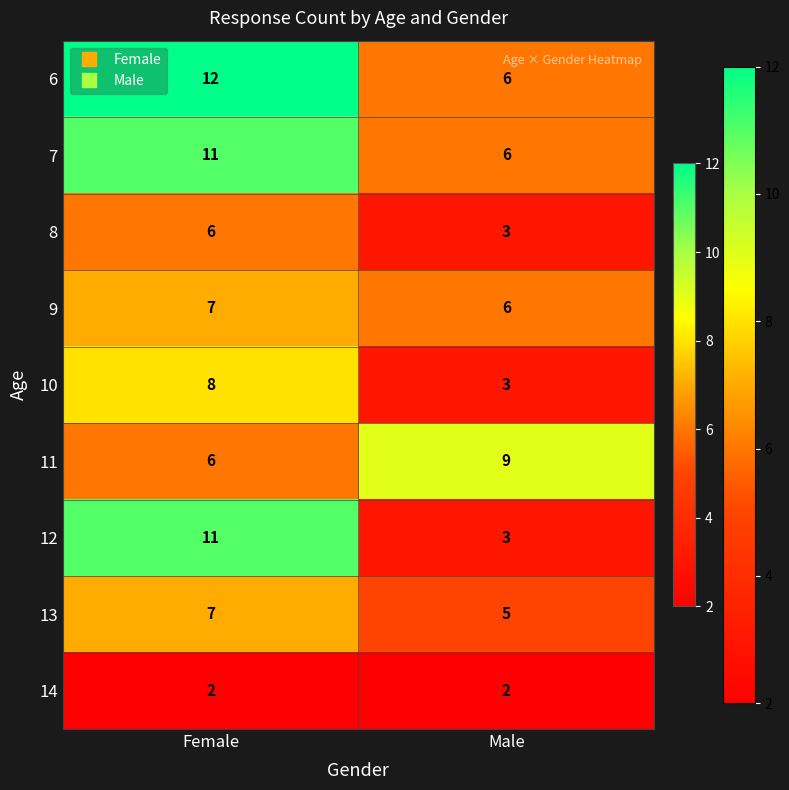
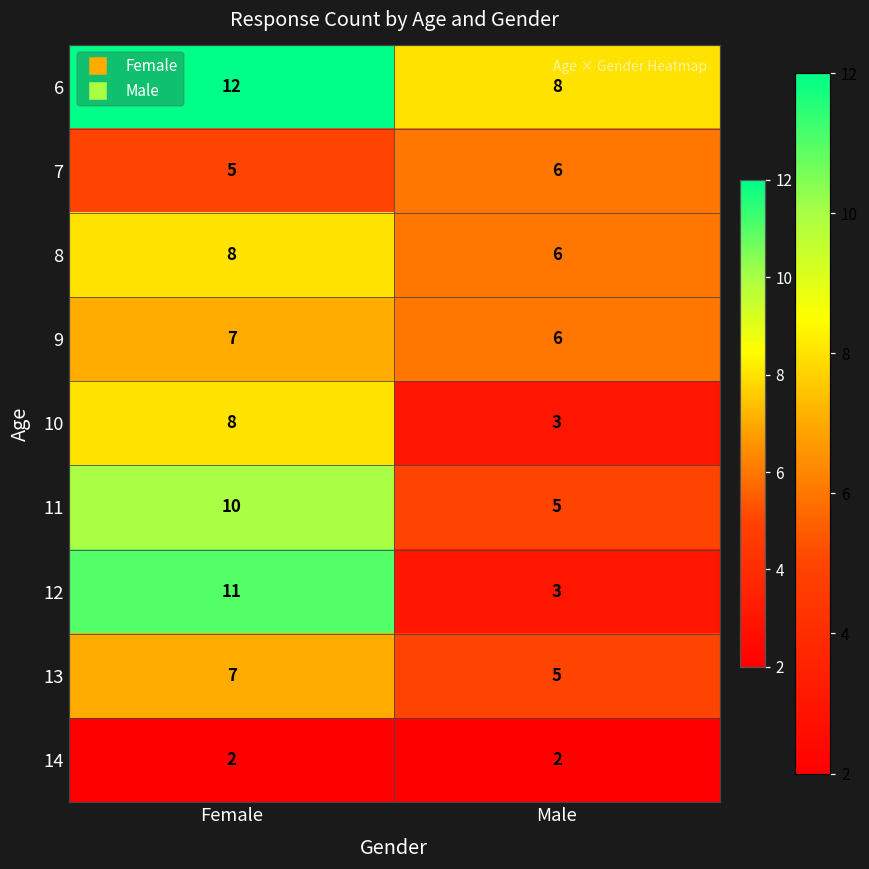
6, Male: 6 -> 8
7, Female: 11 -> 5
8, Female: 6 -> 8
8, Male: 3 -> 6
11, Female: 6 -> 10
11, Male: 9 -> 5
